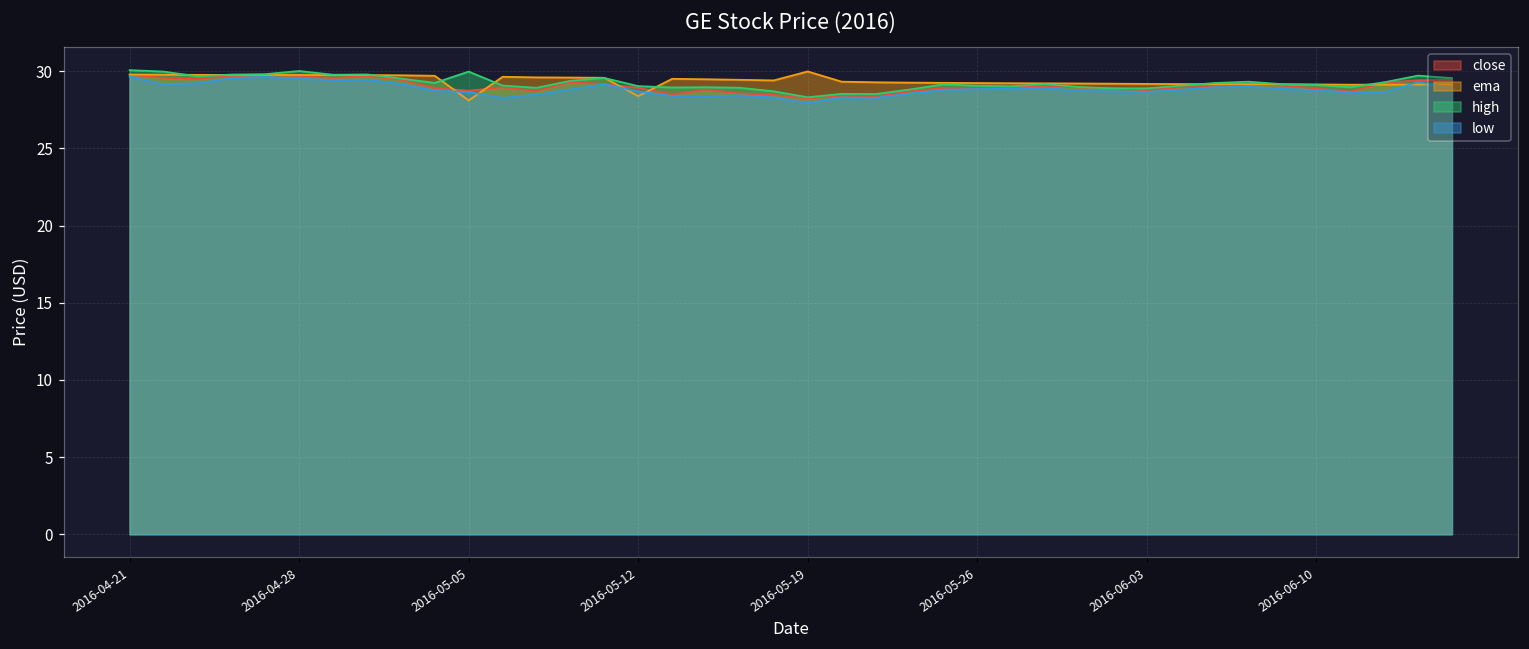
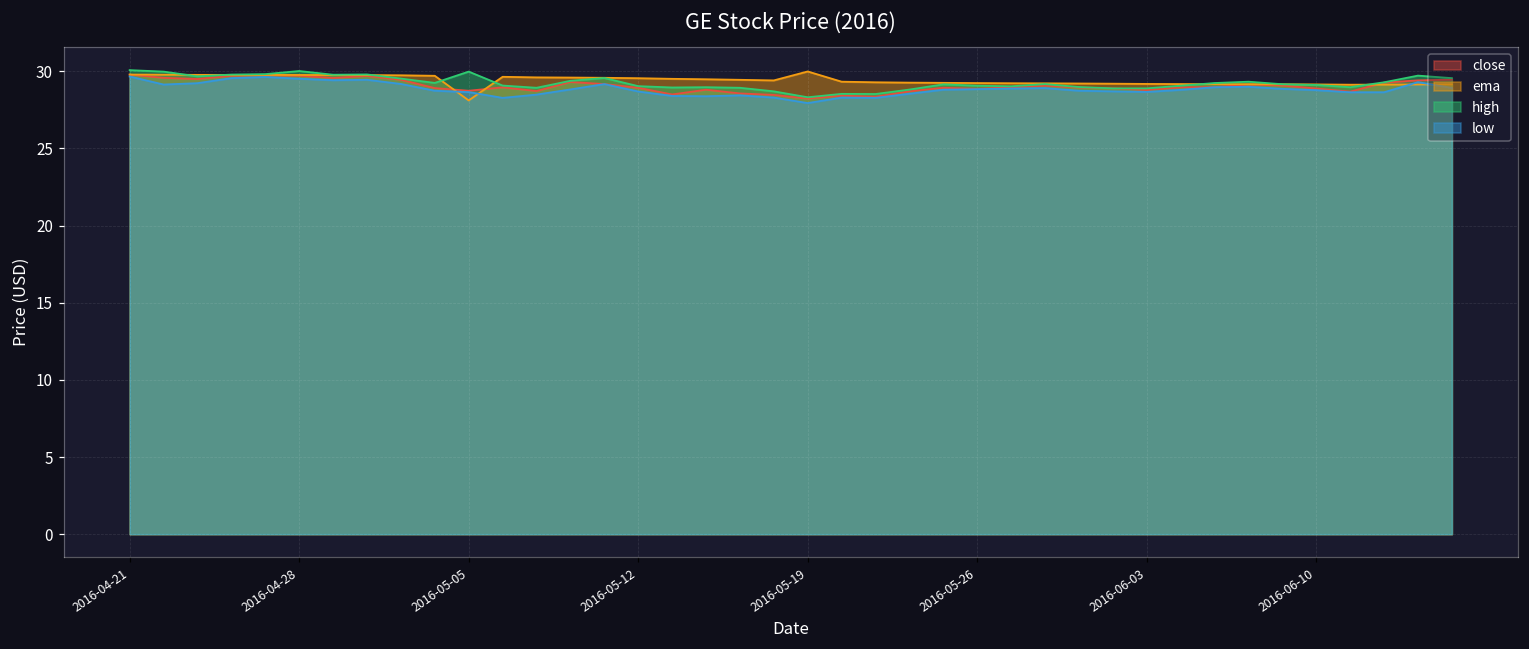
ema, 2016-05-12: 28.4 -> 29.6
